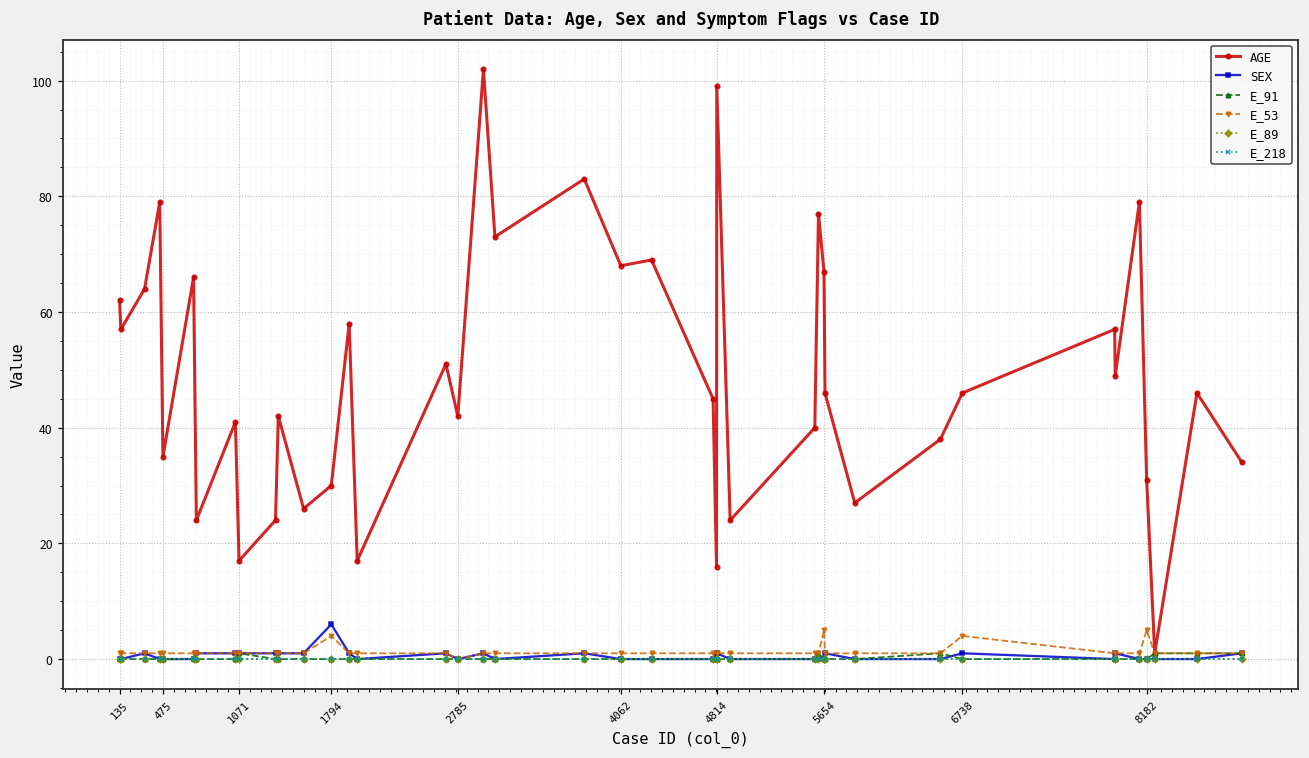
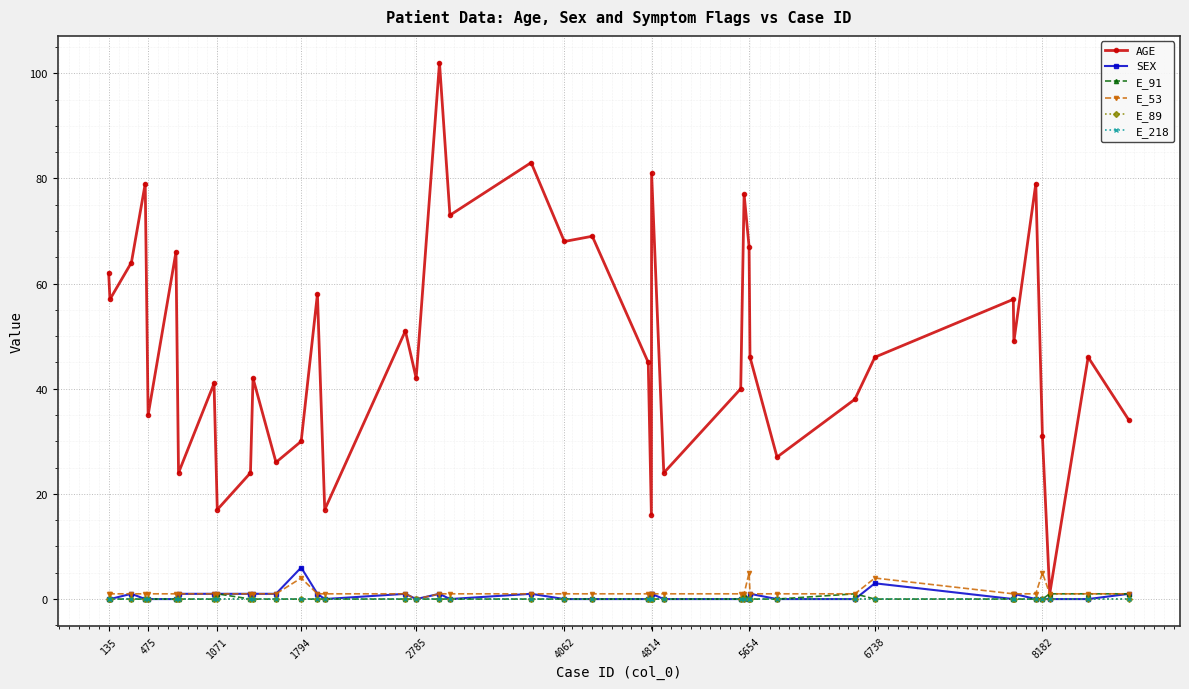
AGE, 4814: 99 -> 81
SEX, 6738: 1 -> 3
